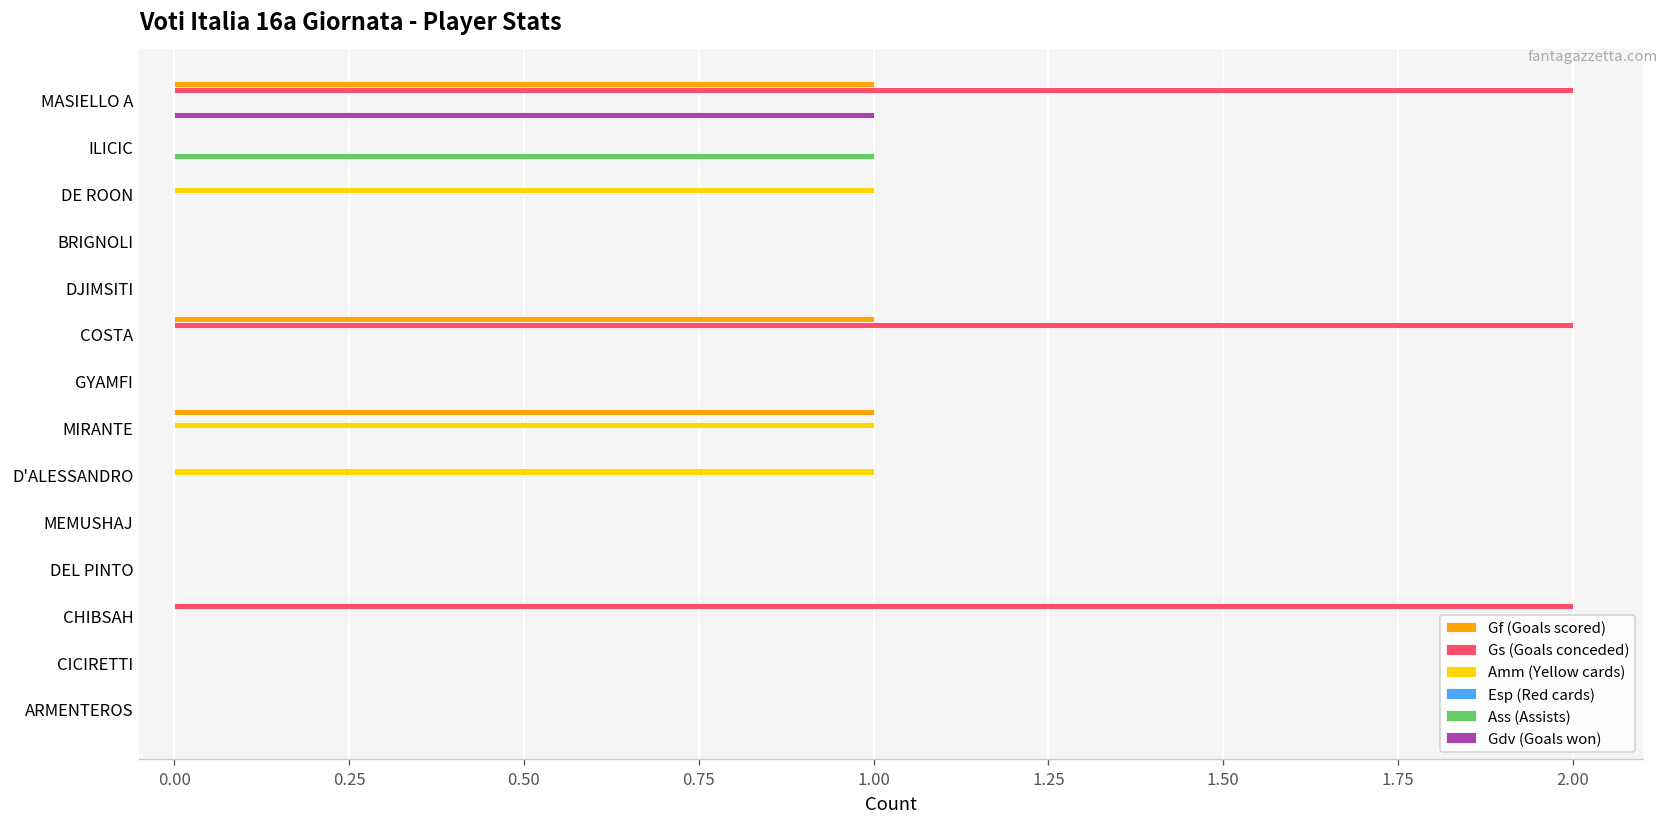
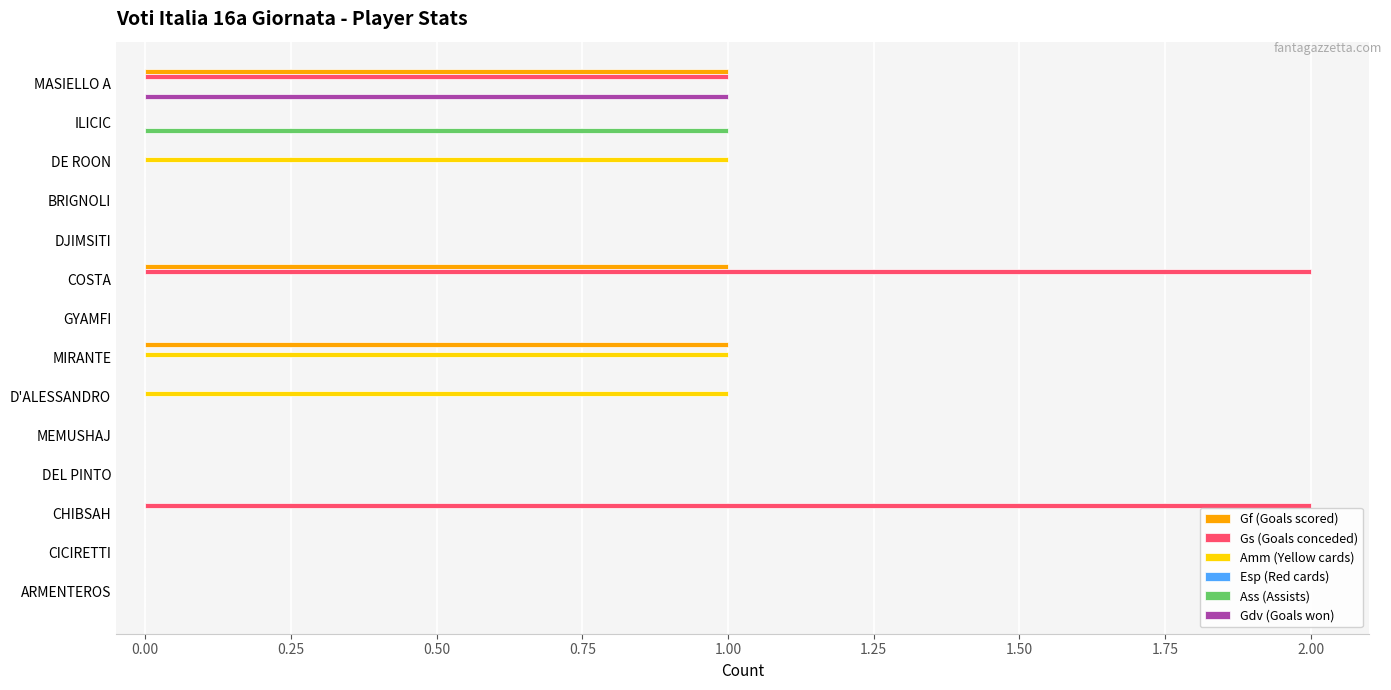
Gs (Goals conceded), MASIELLO A: 2 -> 1
